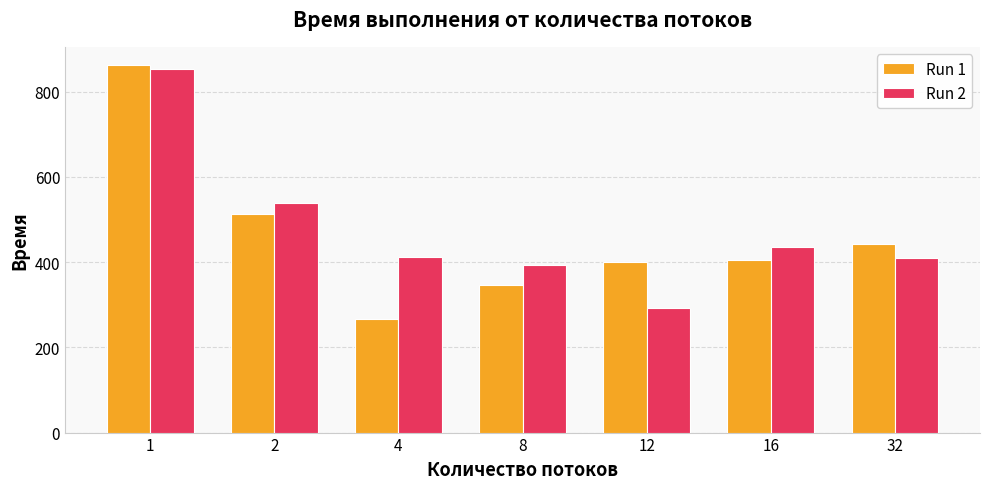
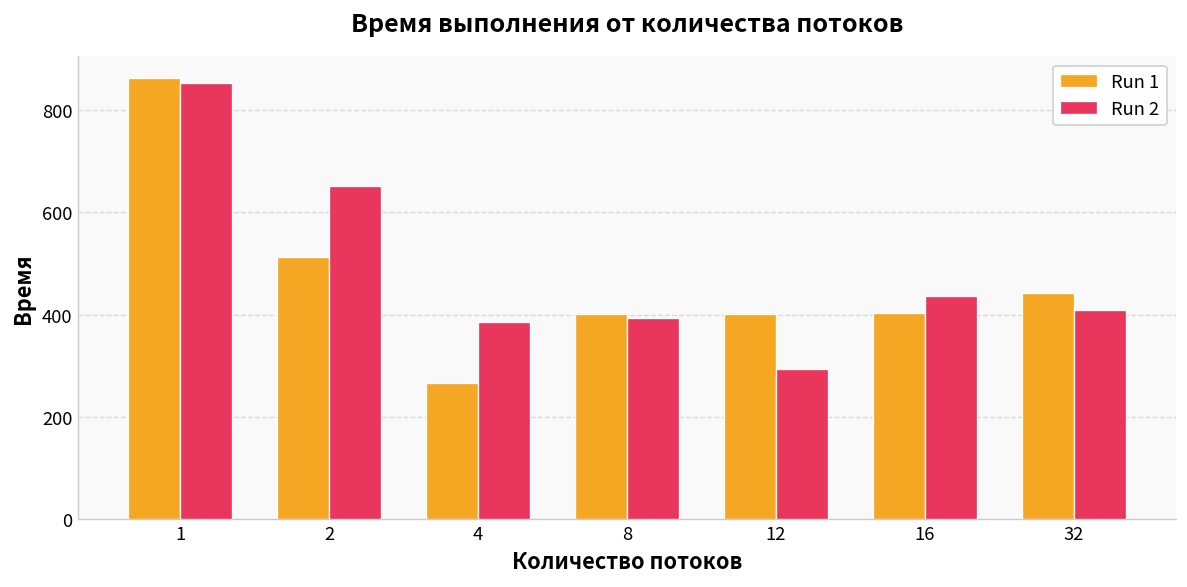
Run 2, 2: 540 -> 650
Run 2, 4: 410 -> 390
Run 1, 8: 350 -> 400
